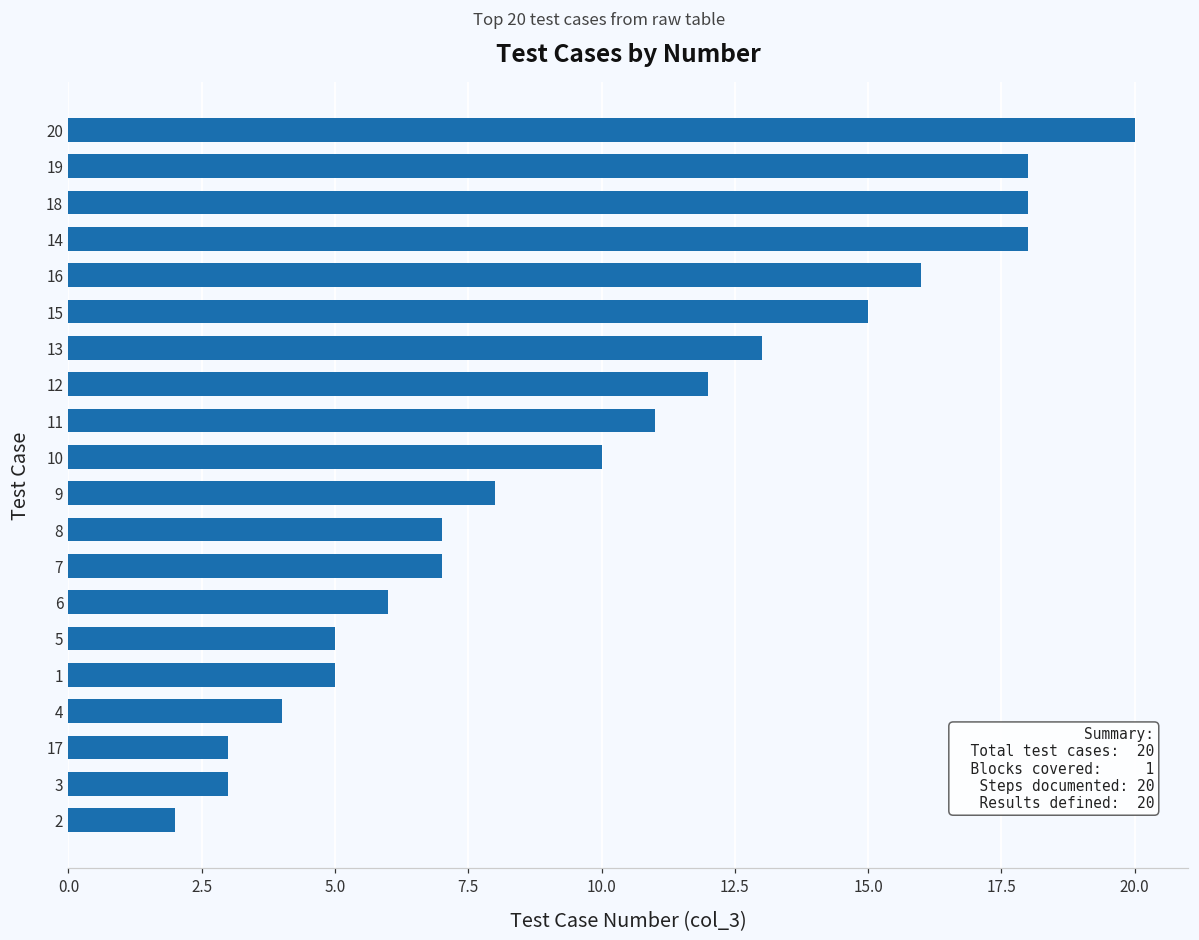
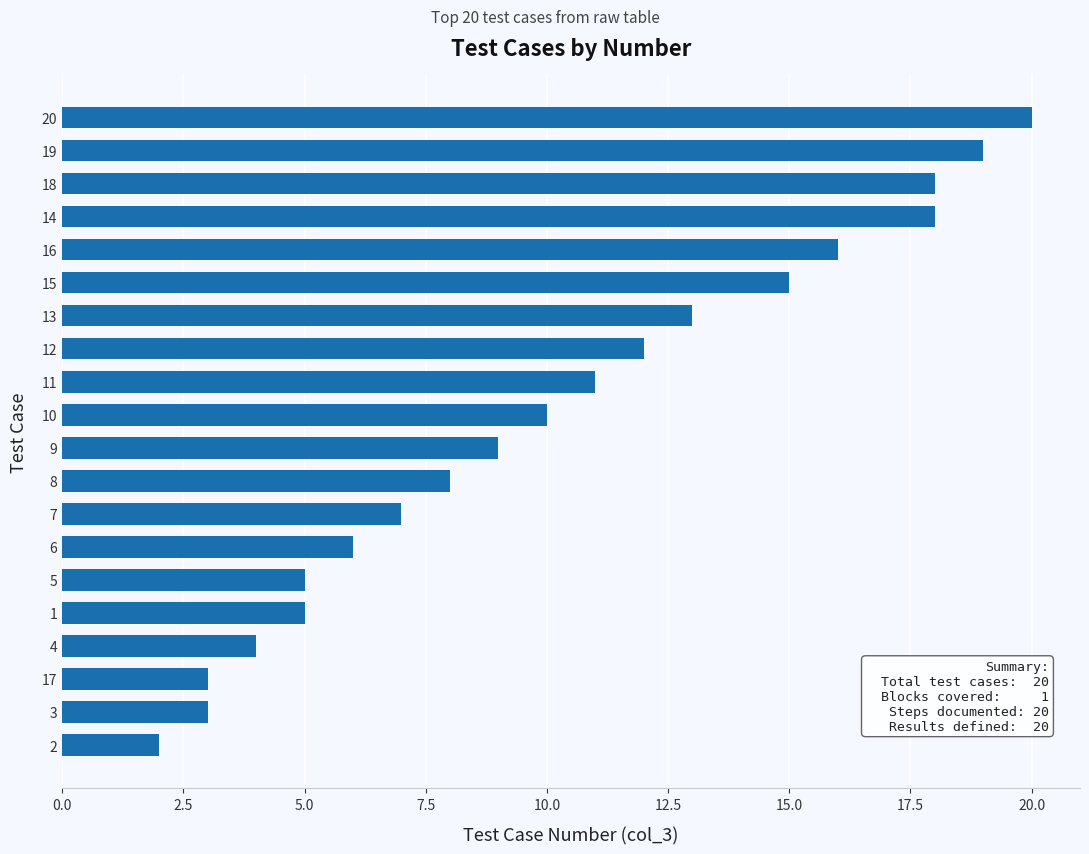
19: 18 -> 19
9: 8 -> 9
8: 7 -> 8
